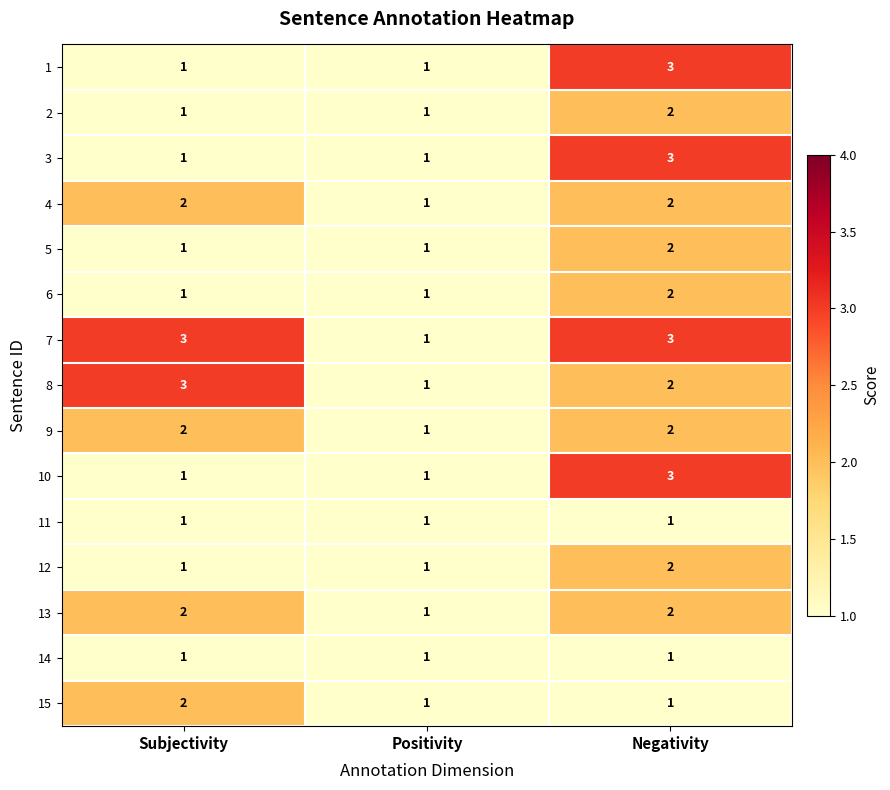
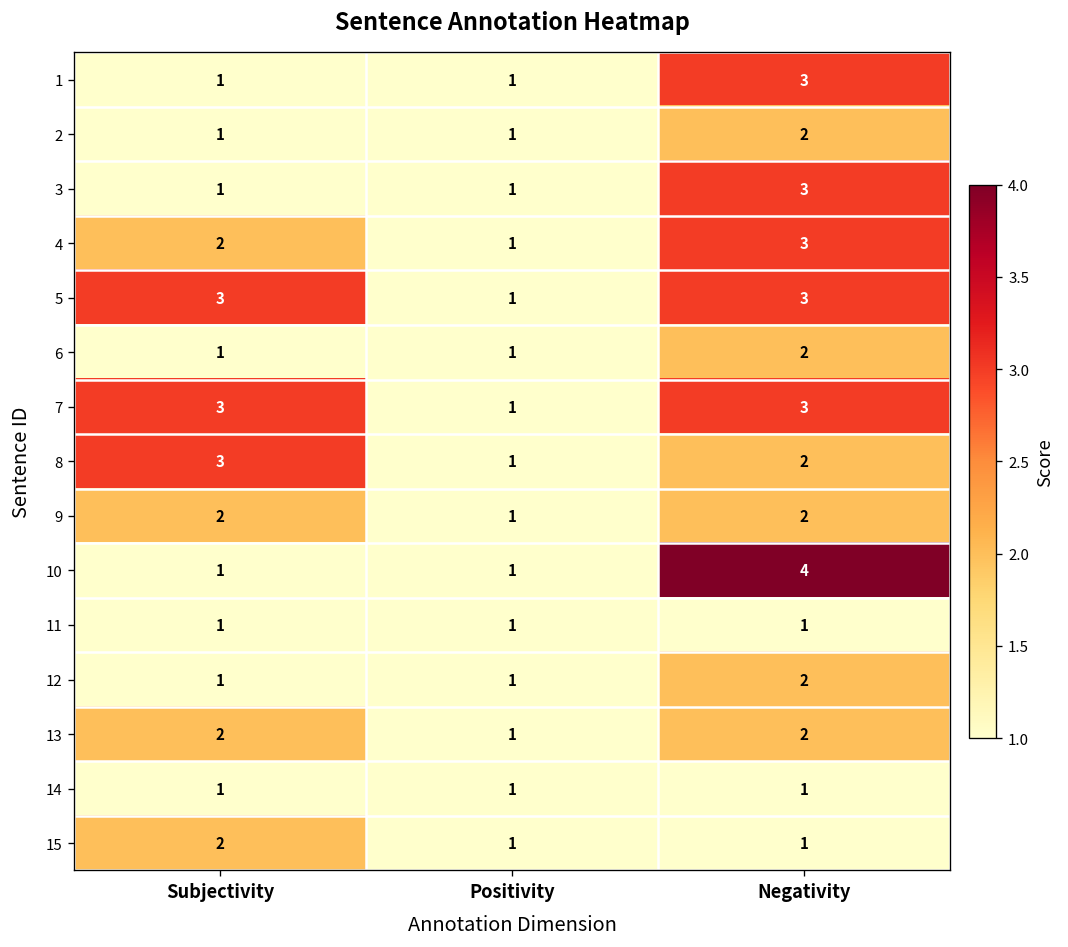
4, Negativity: 2 -> 3
5, Subjectivity: 1 -> 3
5, Negativity: 2 -> 3
10, Negativity: 3 -> 4
